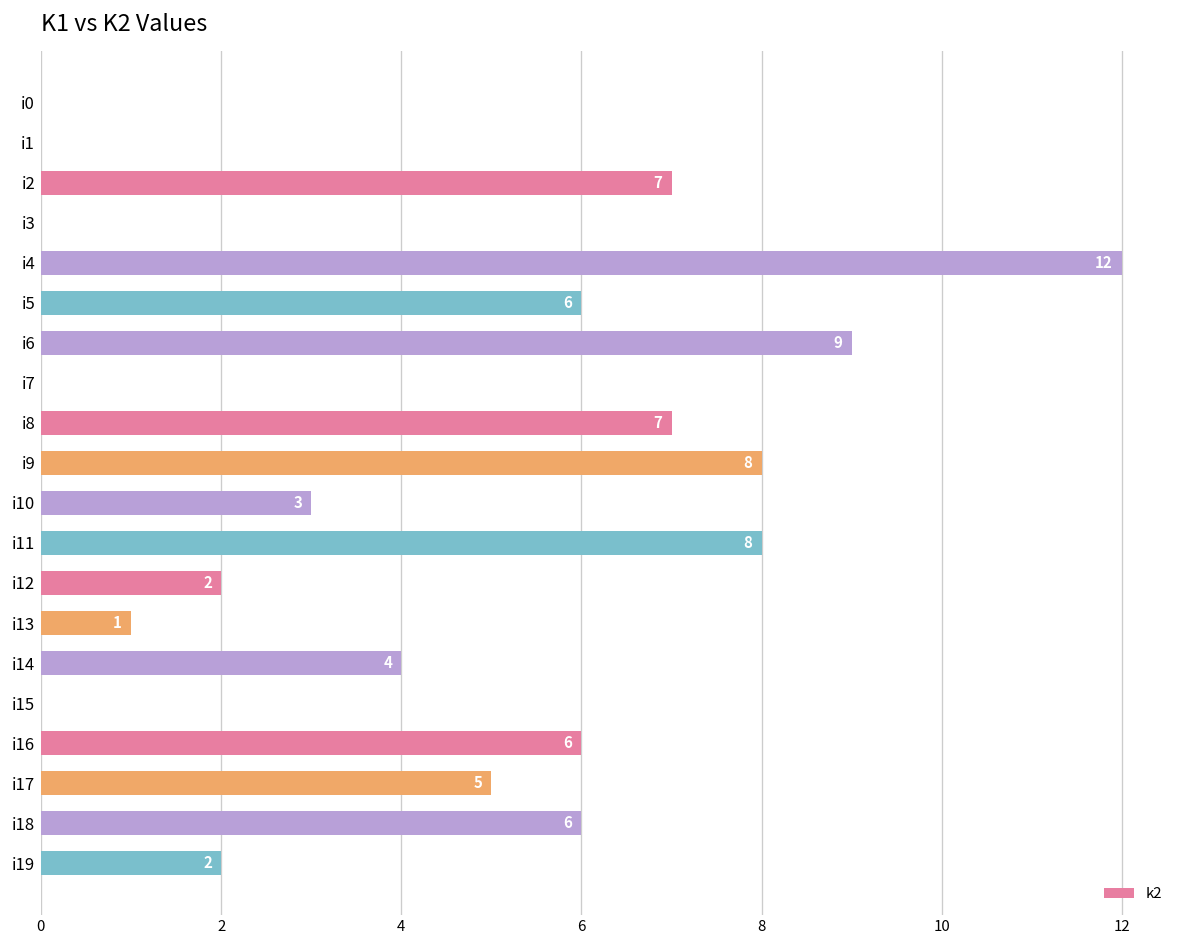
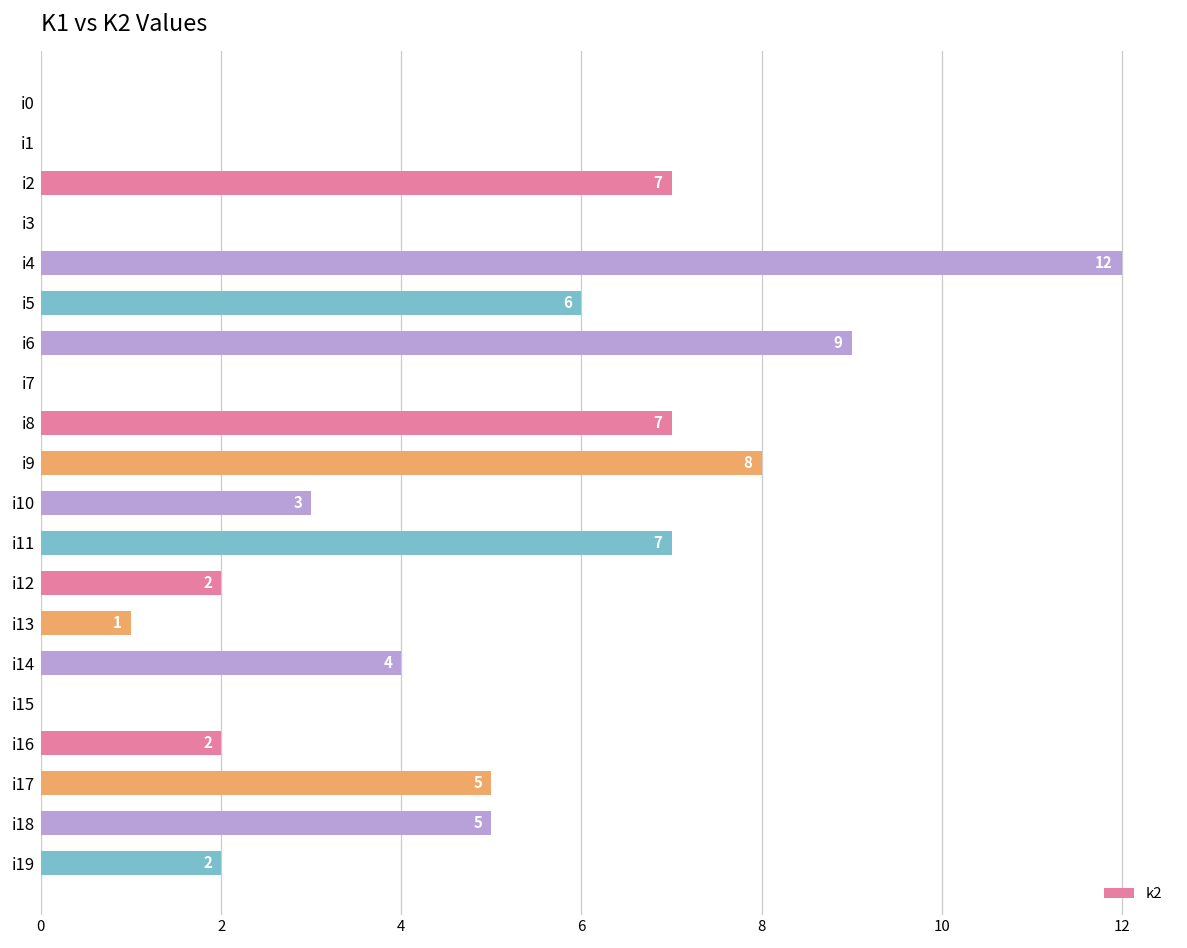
i11: 8 -> 7
i16: 6 -> 2
i18: 6 -> 5
